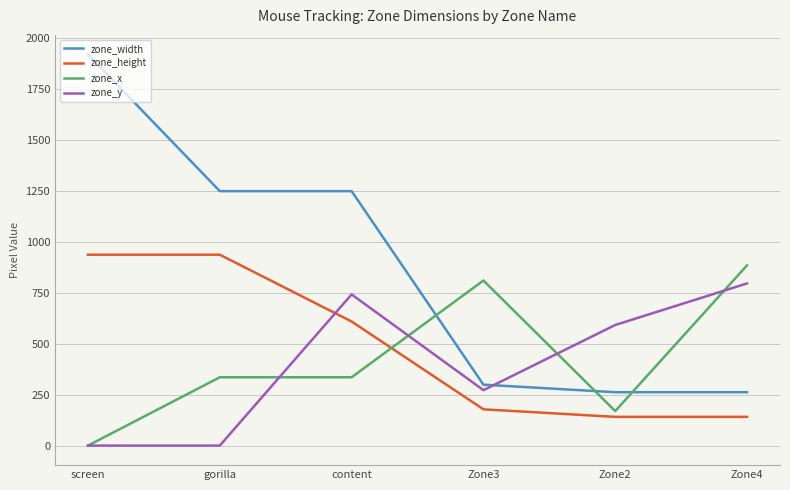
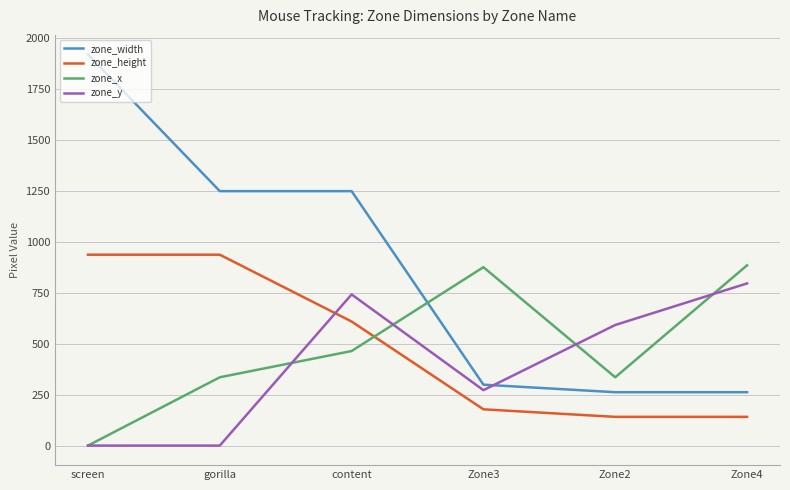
zone_x, content: 340 -> 460
zone_x, Zone3: 810 -> 880
zone_x, Zone2: 170 -> 340
